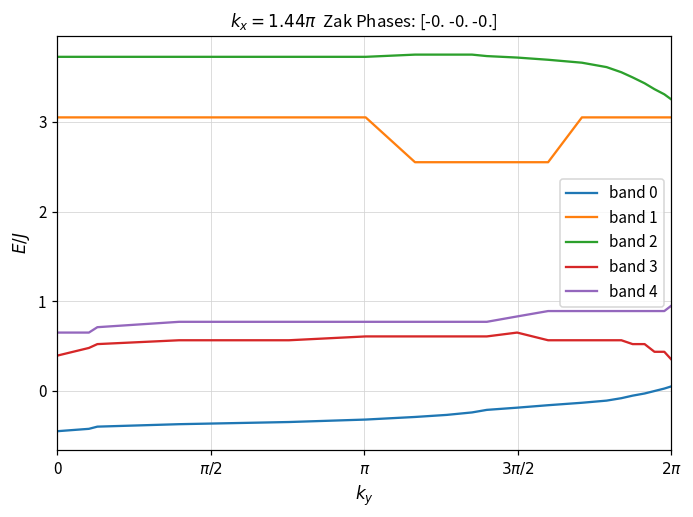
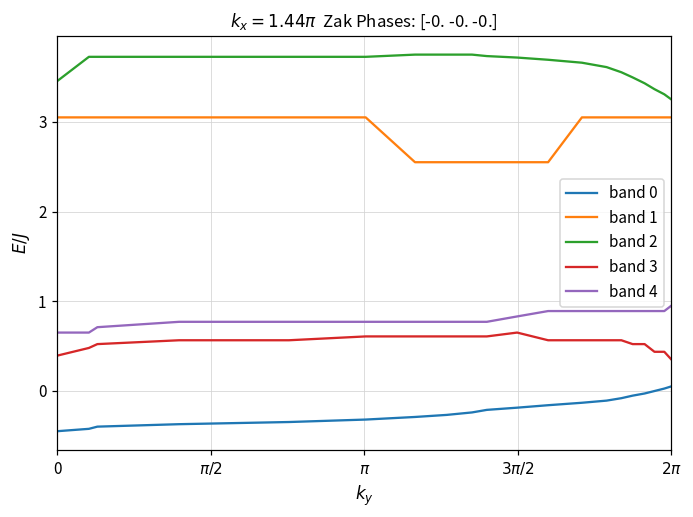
band 2, 0: 3.7 -> 3.5
